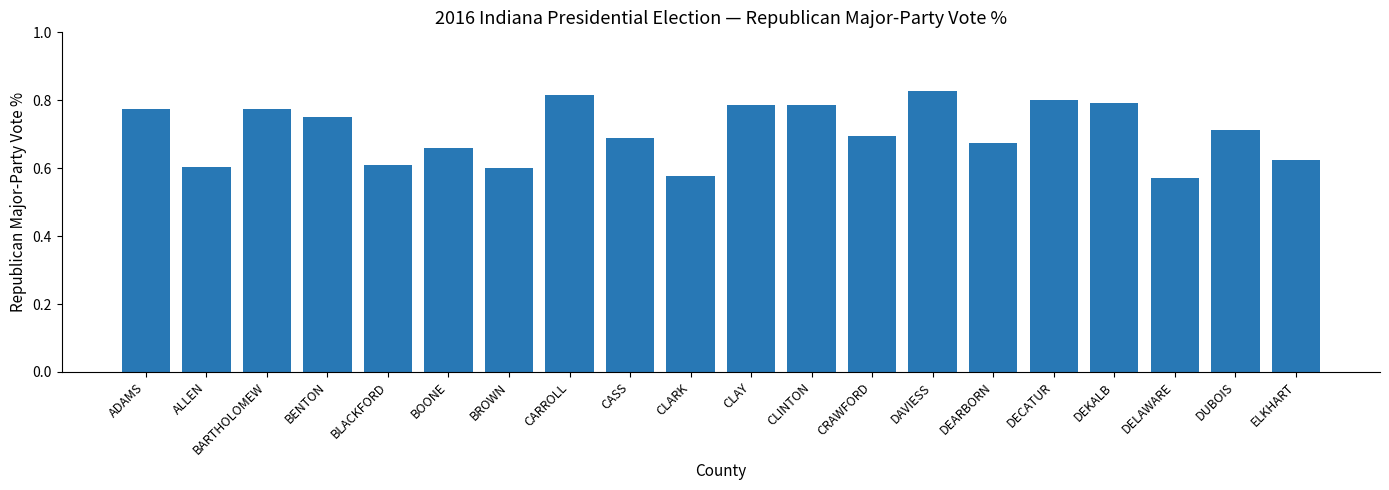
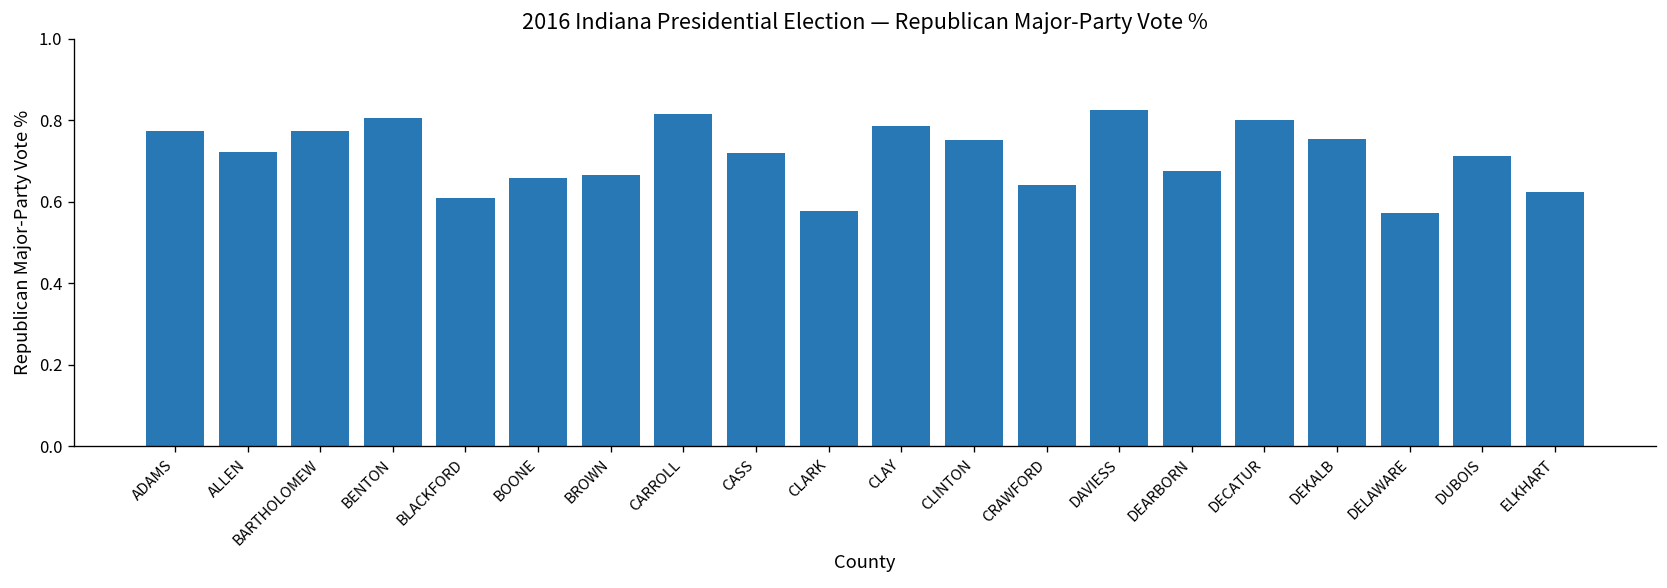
ALLEN: 0.60 -> 0.72
BENTON: 0.75 -> 0.81
BROWN: 0.60 -> 0.67
CASS: 0.69 -> 0.72
CLINTON: 0.79 -> 0.75
CRAWFORD: 0.70 -> 0.64
DEKALB: 0.79 -> 0.75
